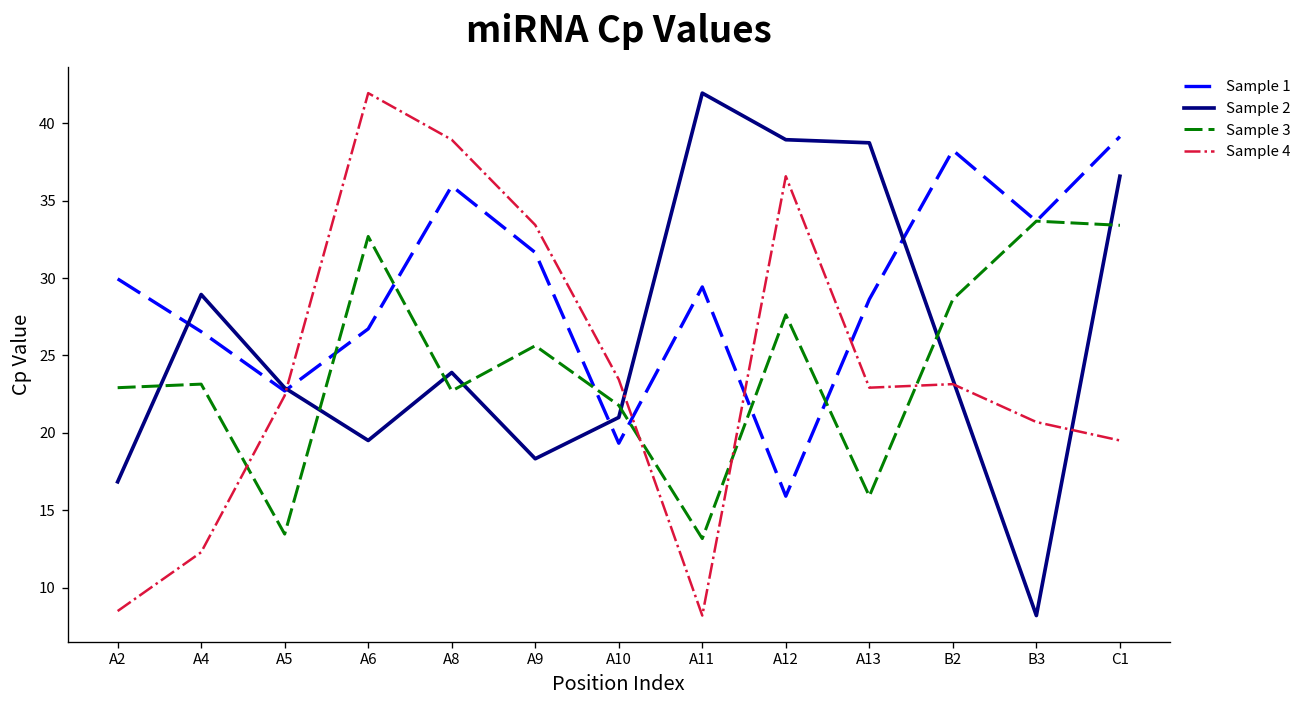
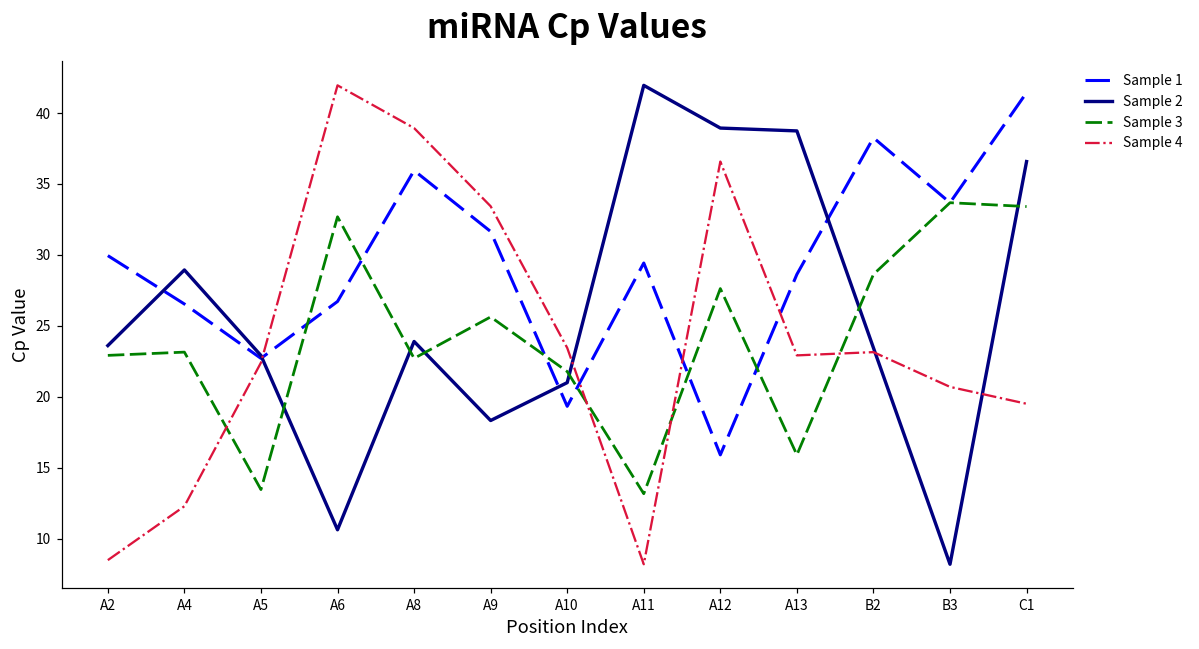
Sample 2, A2: 16.8 -> 23.6
Sample 2, A6: 19.5 -> 10.6
Sample 1, C1: 39.1 -> 41.4
